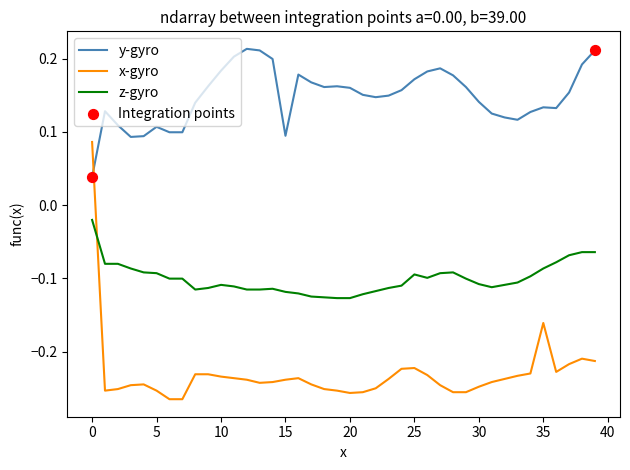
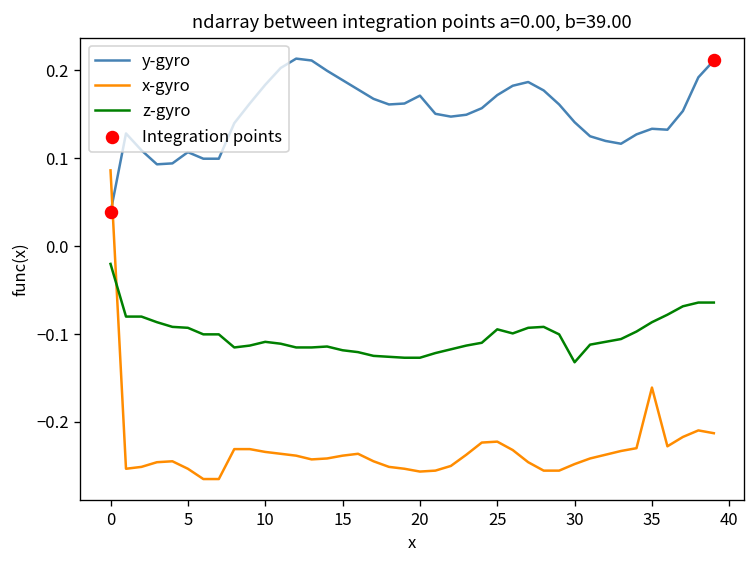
y-gyro, 15: 0.09 -> 0.19
y-gyro, 20: 0.16 -> 0.17
z-gyro, 30: -0.11 -> -0.13
